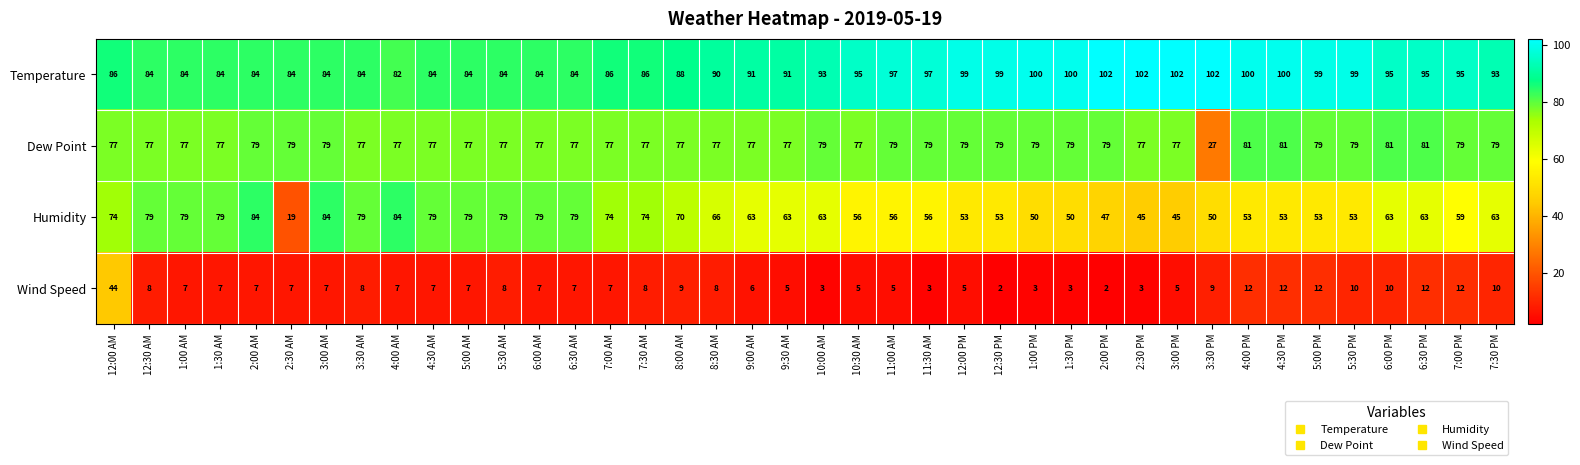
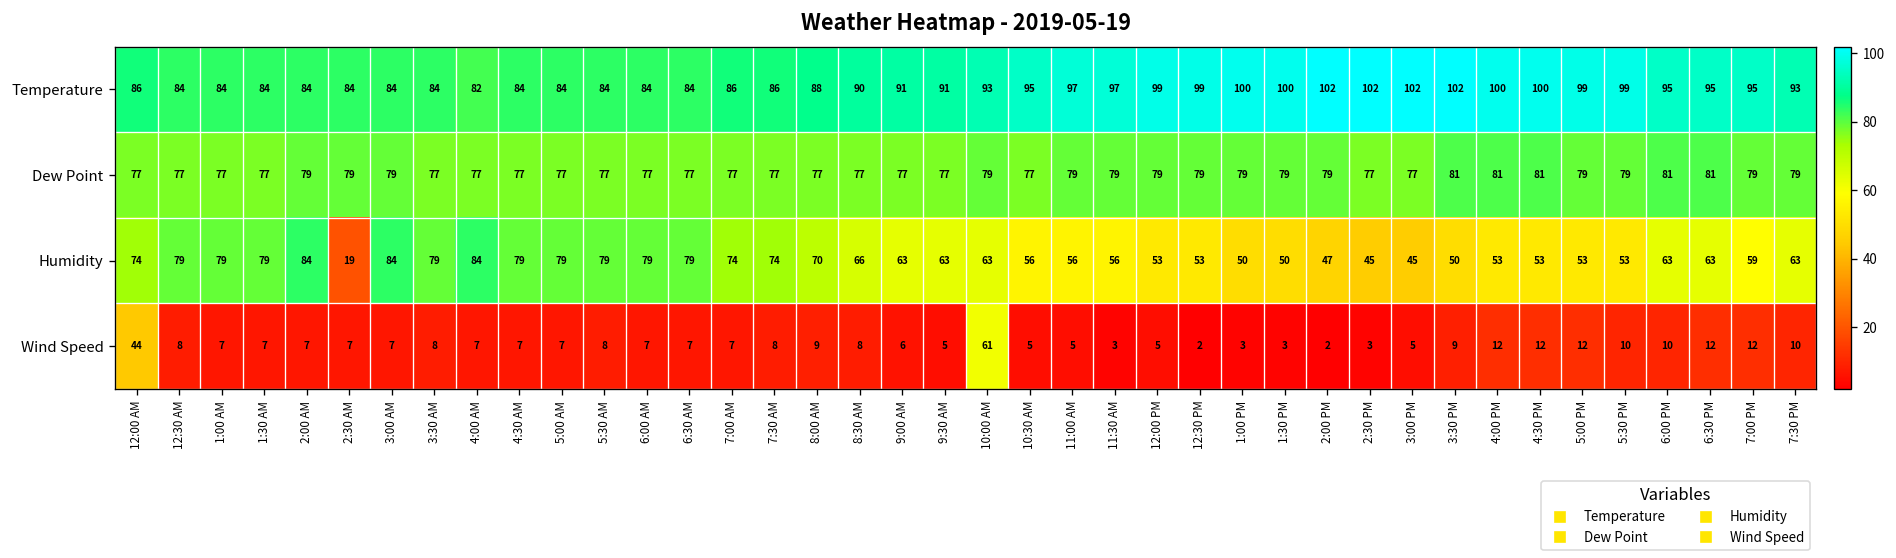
Dew Point, 3:30 PM: 27 -> 81
Wind Speed, 10:00 AM: 3 -> 61
